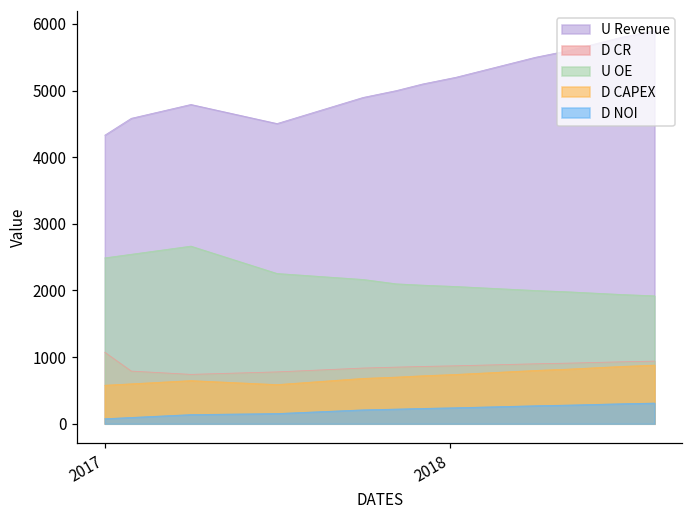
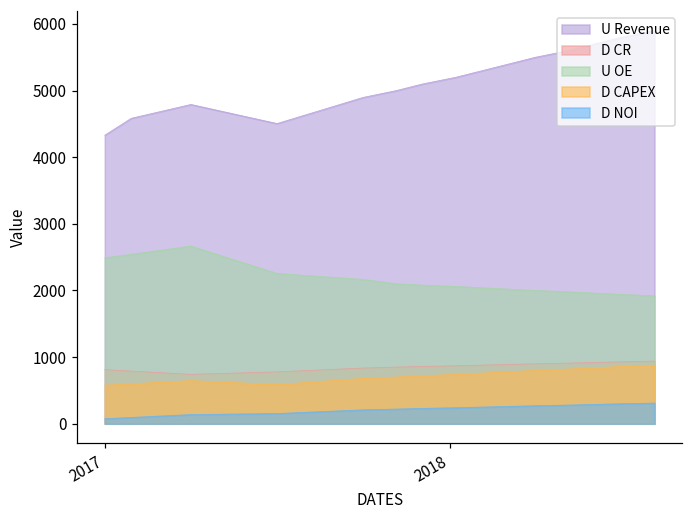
D CR, 2017: 1100 -> 800
